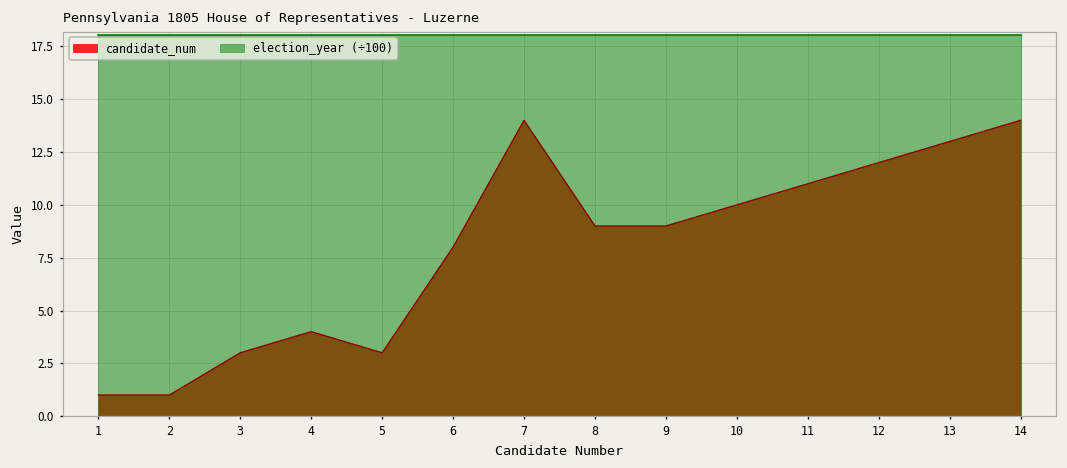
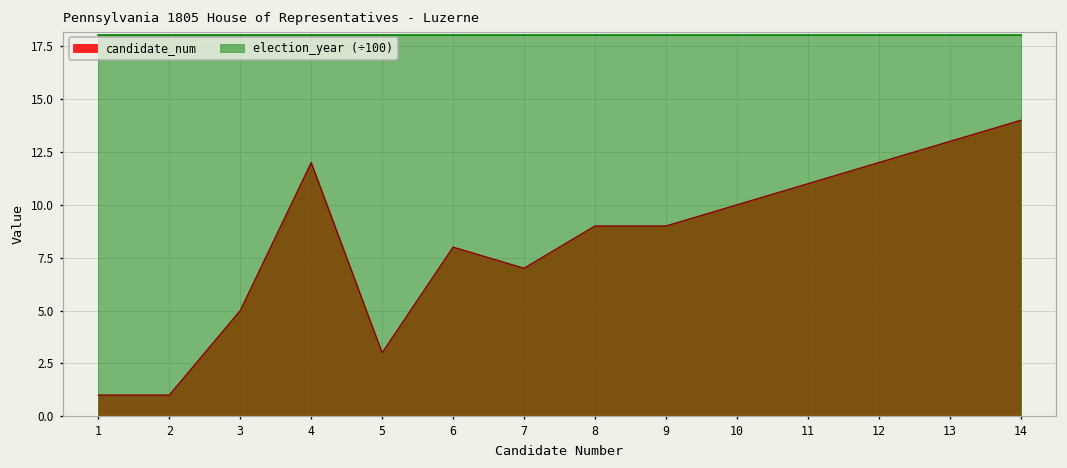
candidate_num, 3: 3 -> 5
candidate_num, 4: 4 -> 12
candidate_num, 7: 14 -> 7
